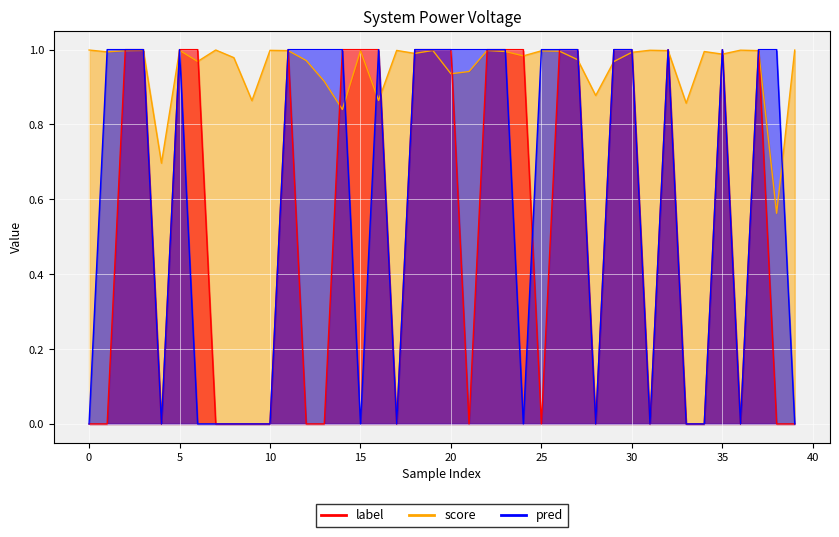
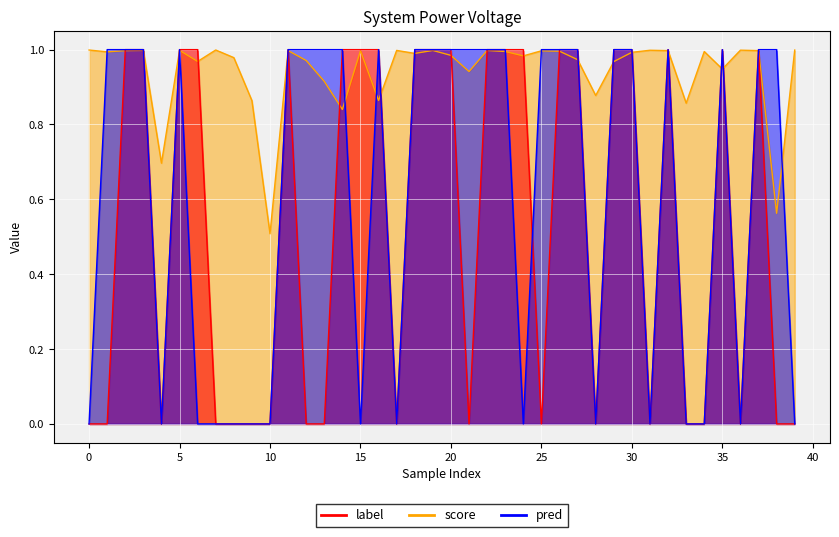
score, 10: 1.00 -> 0.51
score, 20: 0.94 -> 0.98
score, 35: 0.99 -> 0.95
